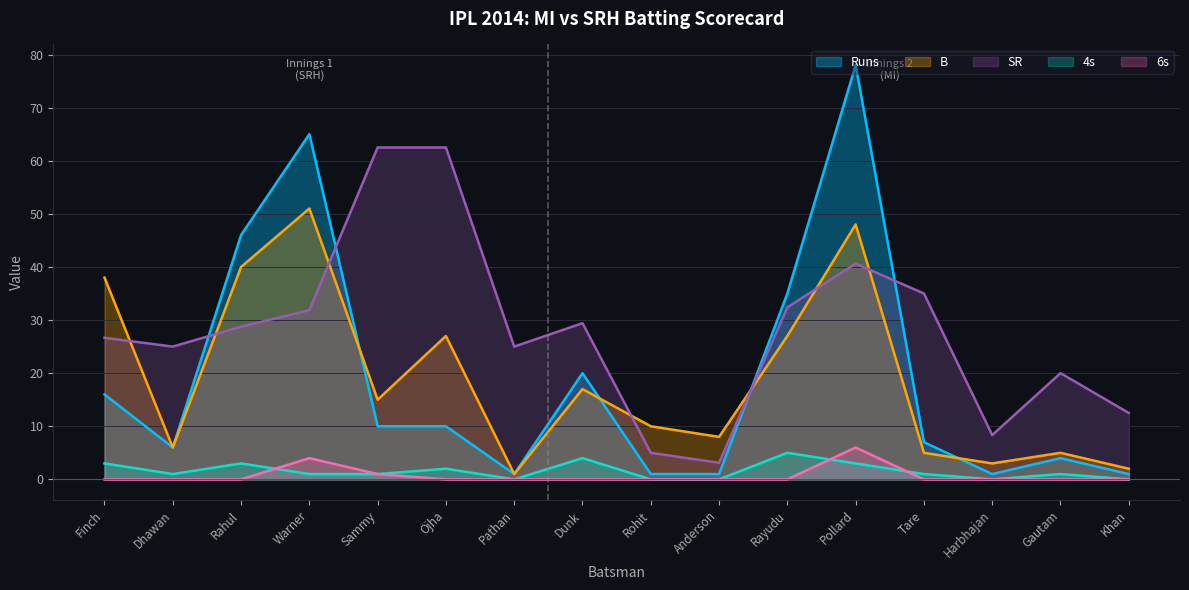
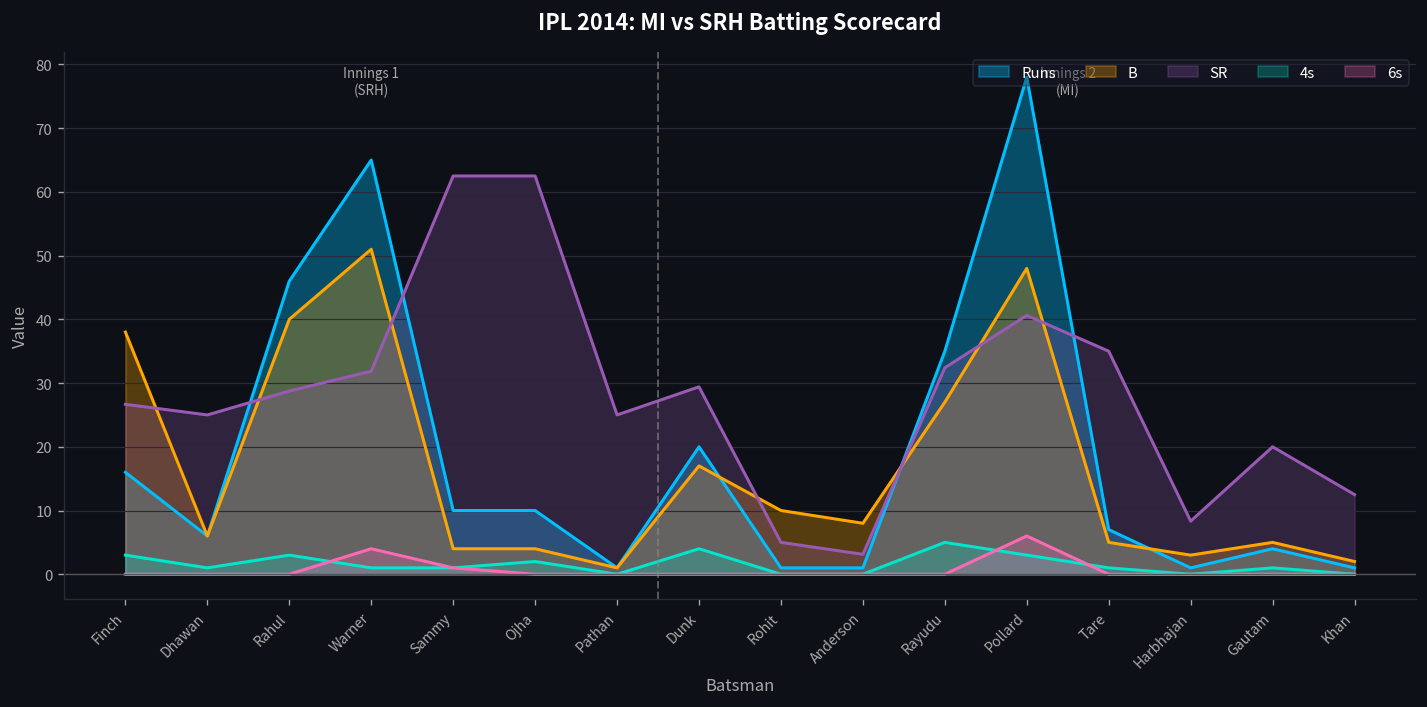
B, Sammy: 15 -> 4
B, Ojha: 27 -> 4
